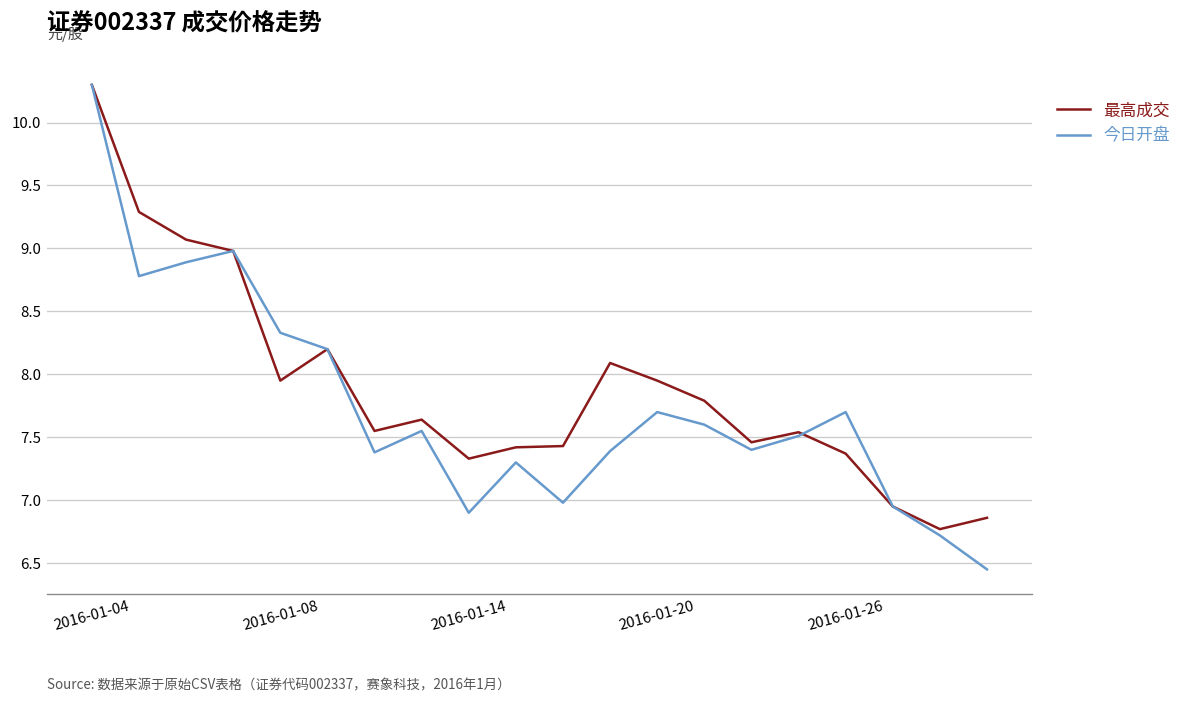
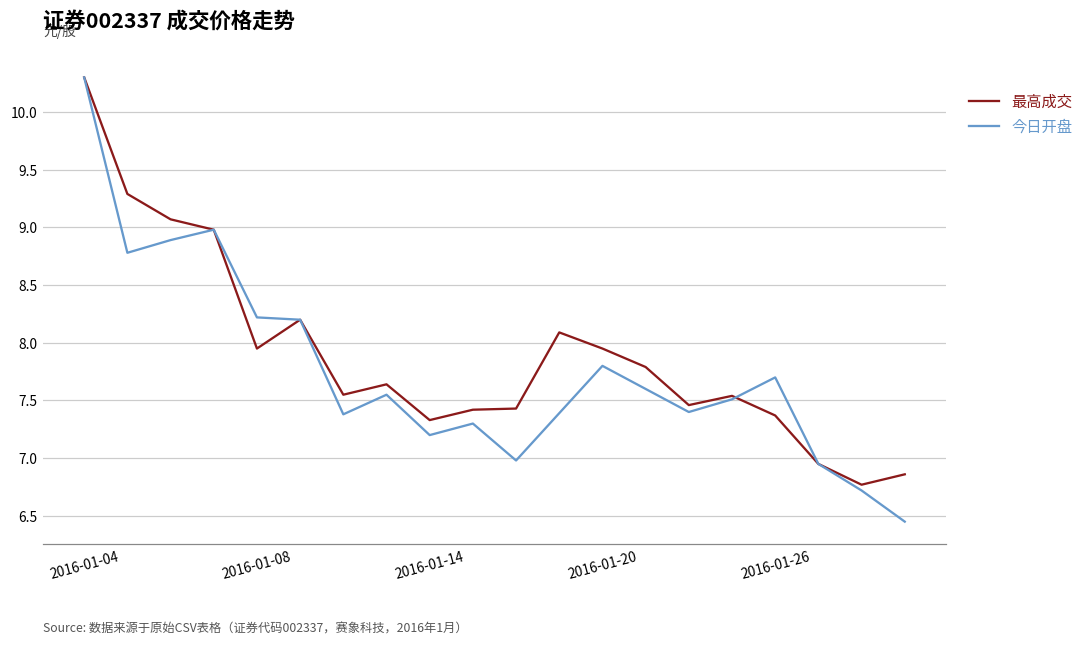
今日开盘, 2016-01-08: 8.33 -> 8.22
今日开盘, 2016-01-14: 6.9 -> 7.2
今日开盘, 2016-01-20: 7.7 -> 7.8
